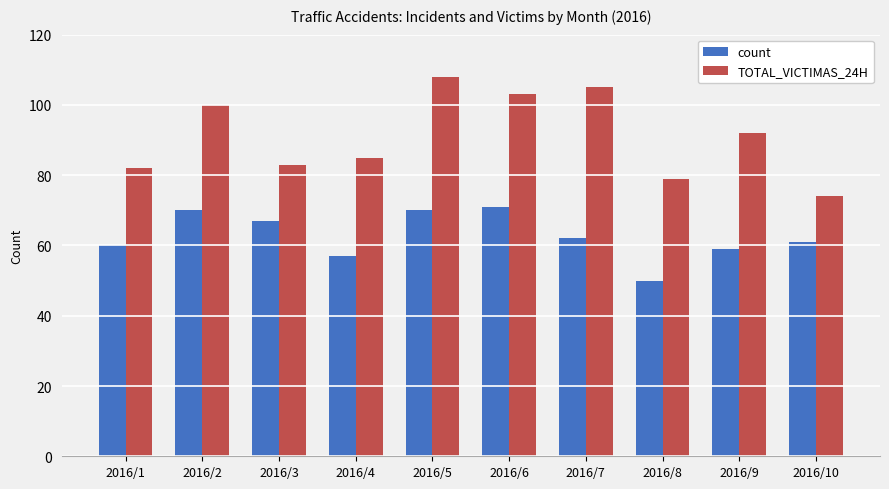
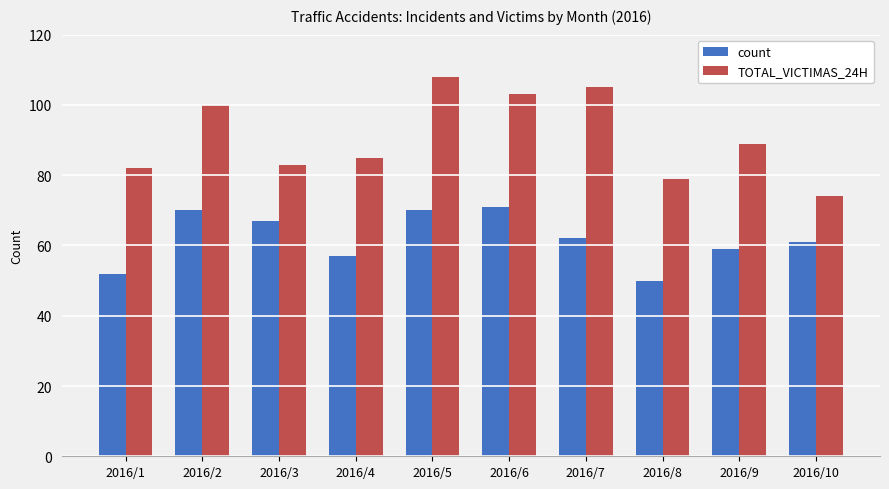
count, 2016/1: 60 -> 52
TOTAL_VICTIMAS_24H, 2016/9: 92 -> 89
